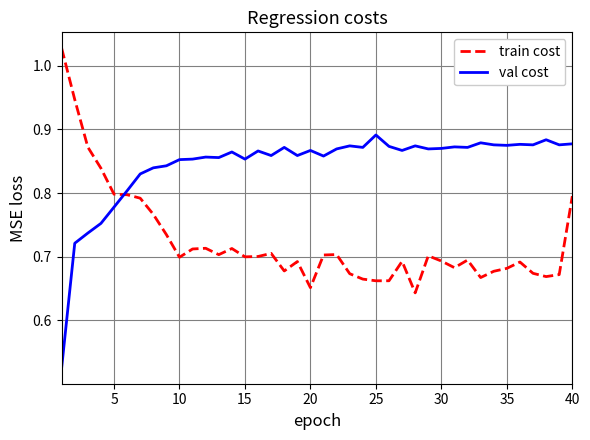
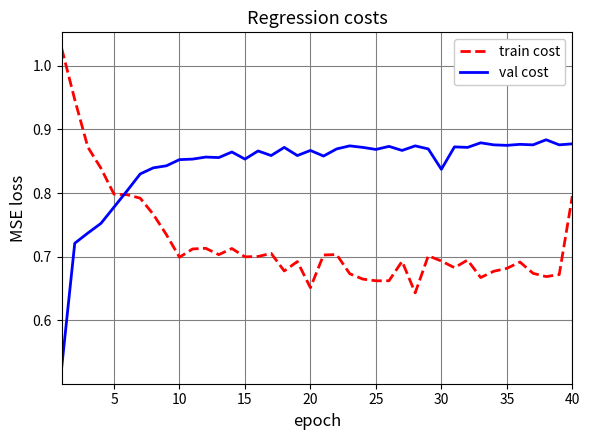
val cost, 25: 0.89 -> 0.87
val cost, 30: 0.87 -> 0.84
